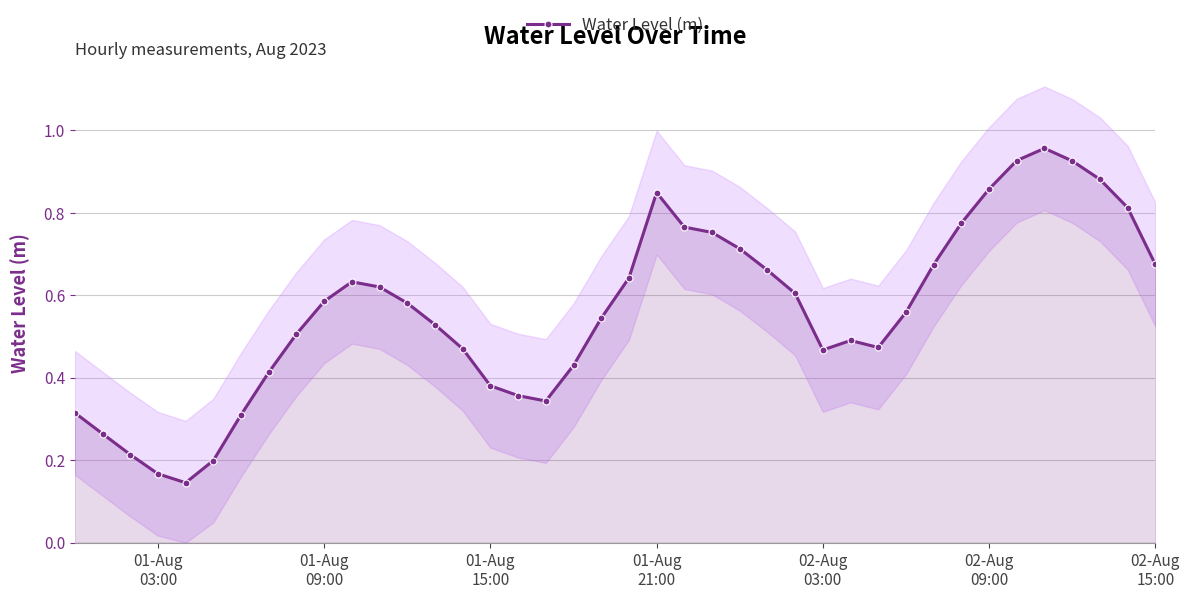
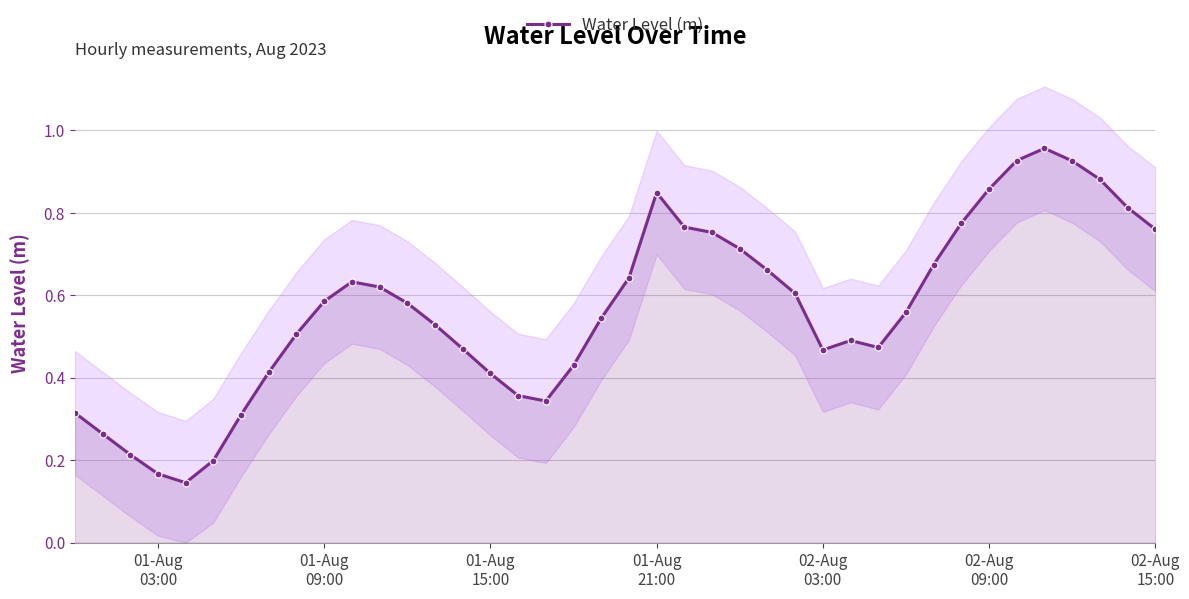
Water Level (m), 01-Aug 15:00: 0.38 -> 0.41
Water Level (m), 02-Aug 15:00: 0.67 -> 0.76
